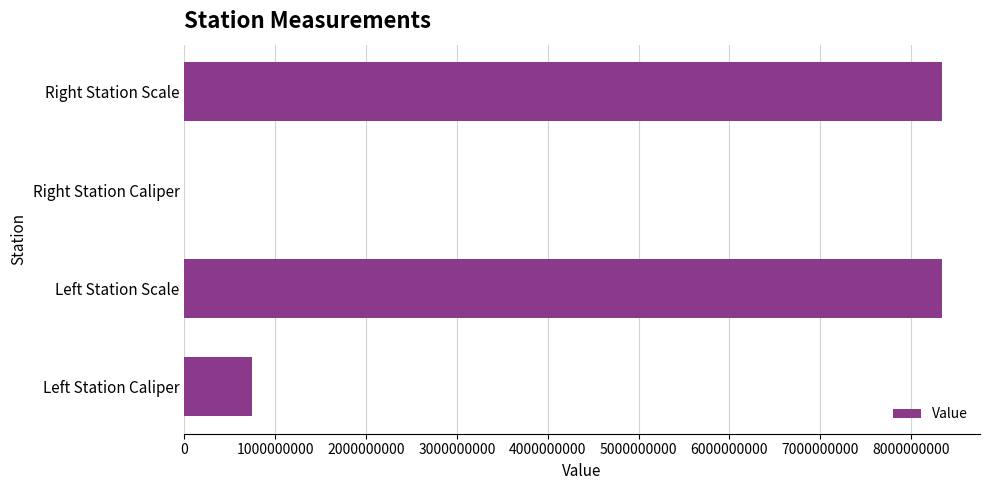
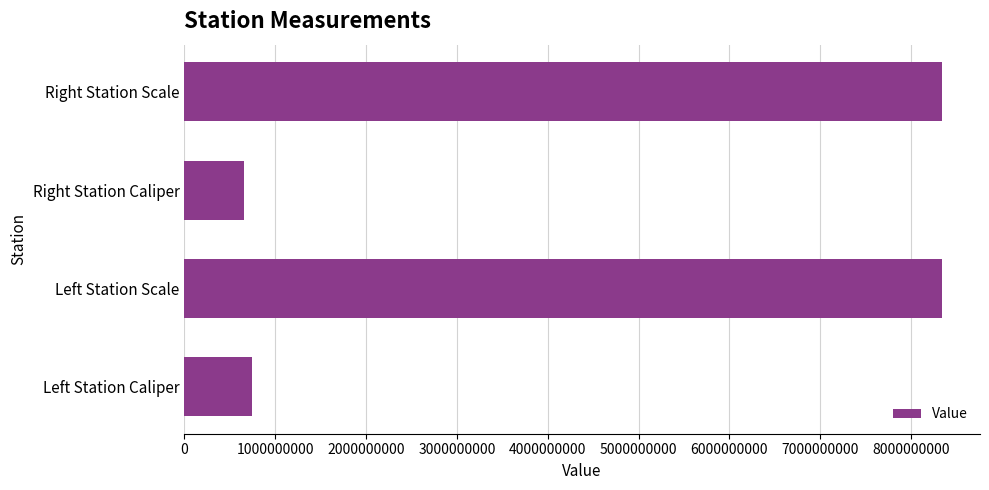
Right Station Caliper: 0 -> 700000000
